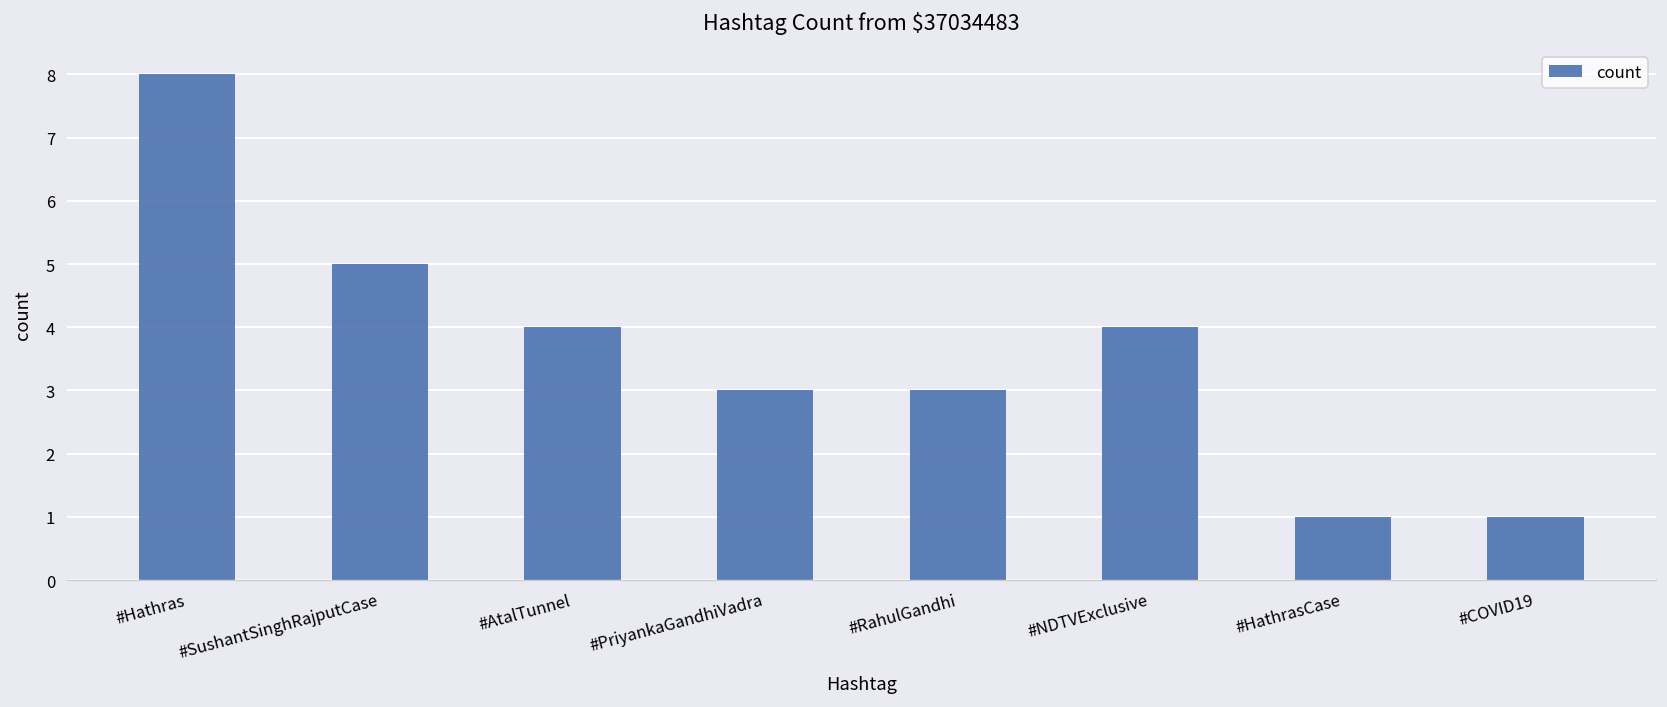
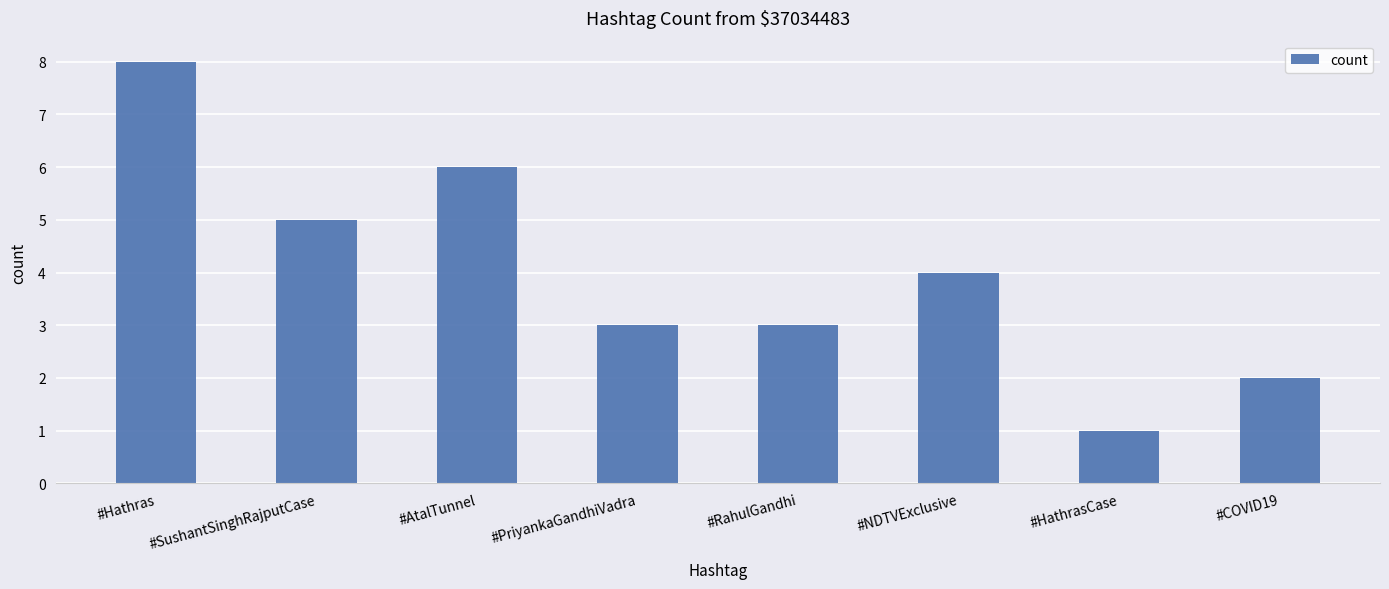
#AtalTunnel: 4 -> 6
#COVID19: 1 -> 2
